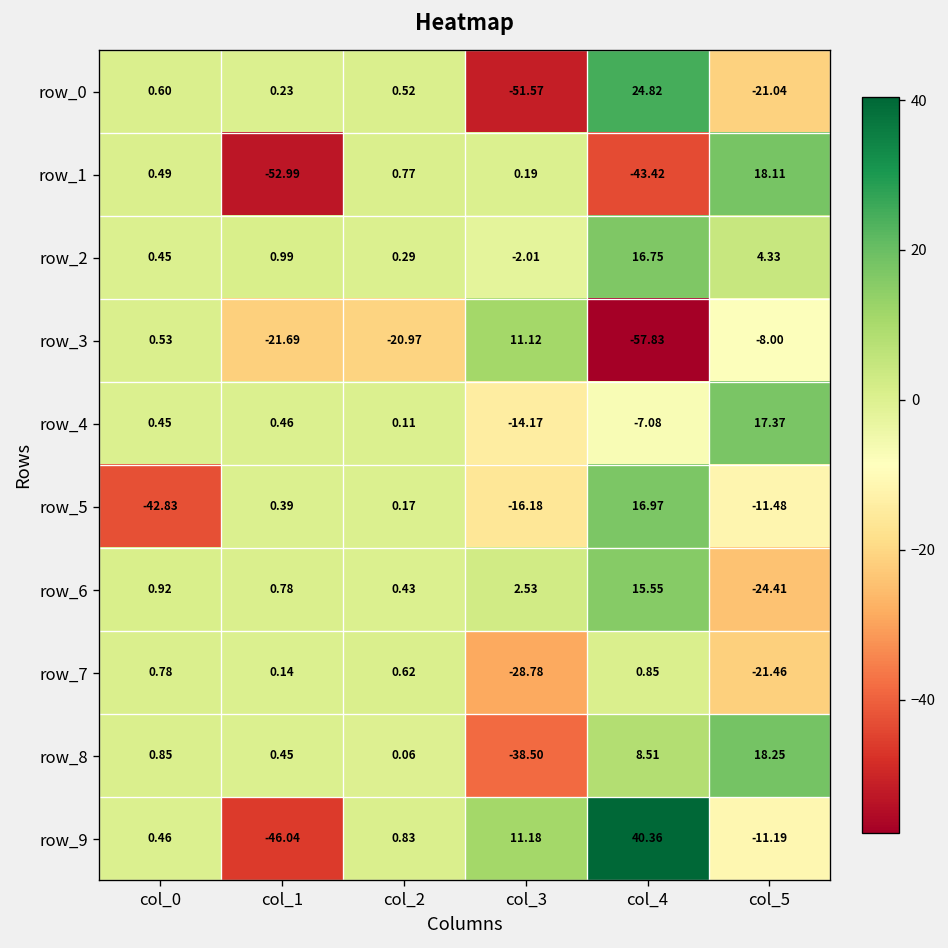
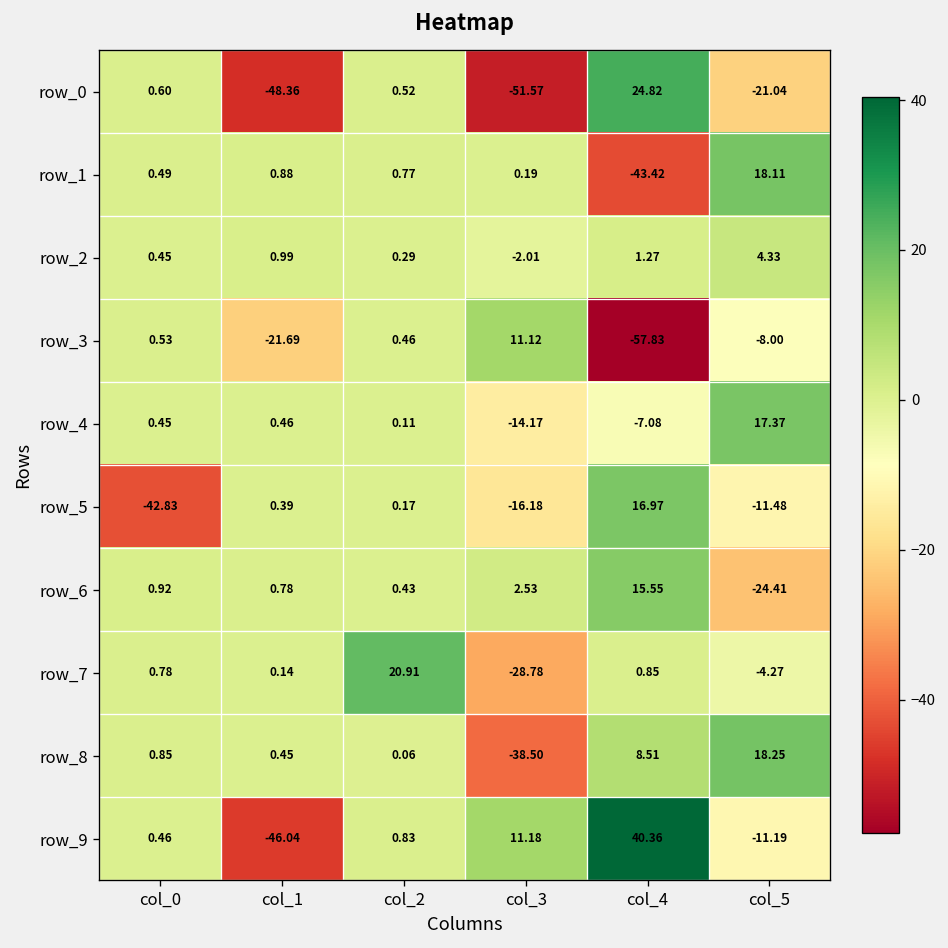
row_0, col_1: 0.23 -> -48.36
row_1, col_1: -52.99 -> 0.88
row_2, col_4: 16.75 -> 1.27
row_3, col_2: -20.97 -> 0.46
row_7, col_2: 0.62 -> 20.91
row_7, col_5: -21.46 -> -4.27
